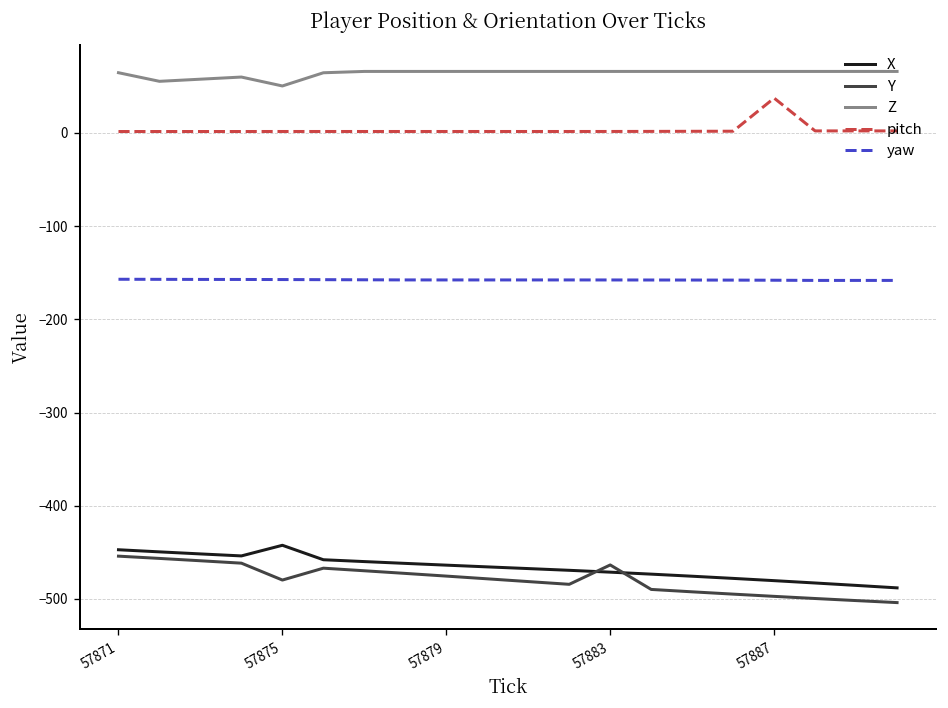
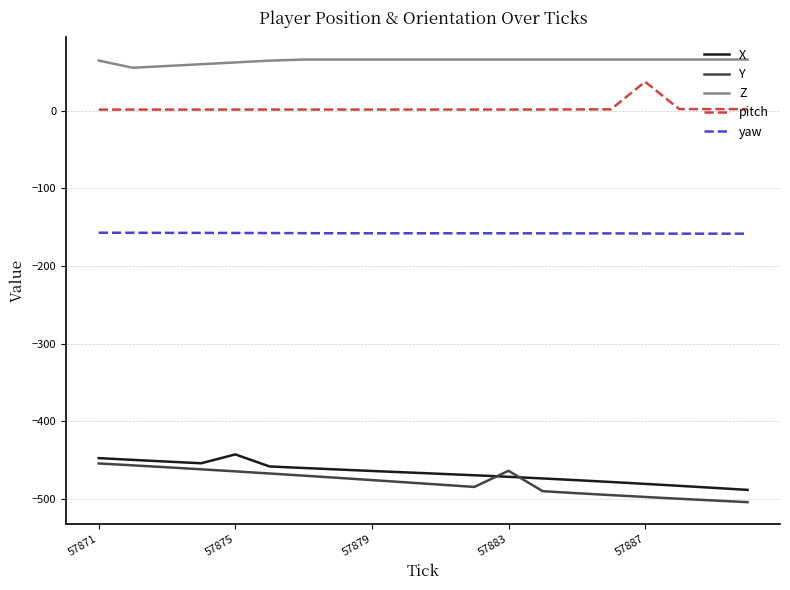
Y, 57875: -480 -> -460
Z, 57875: 50 -> 60
